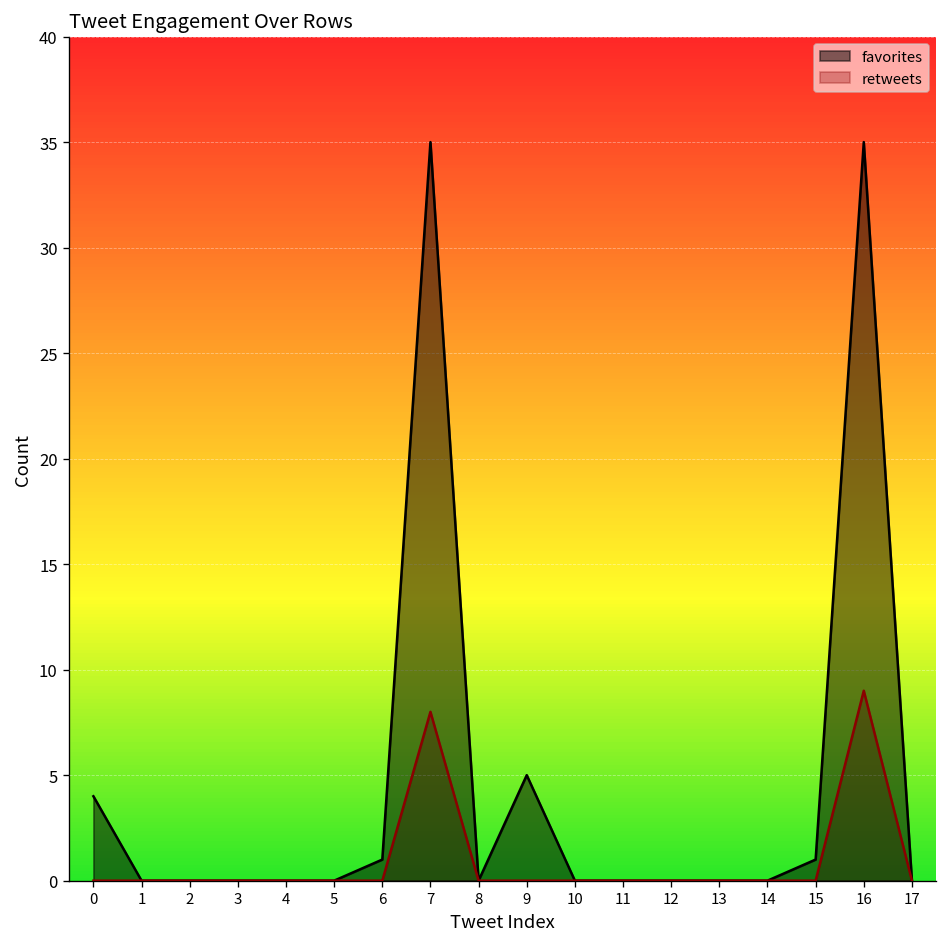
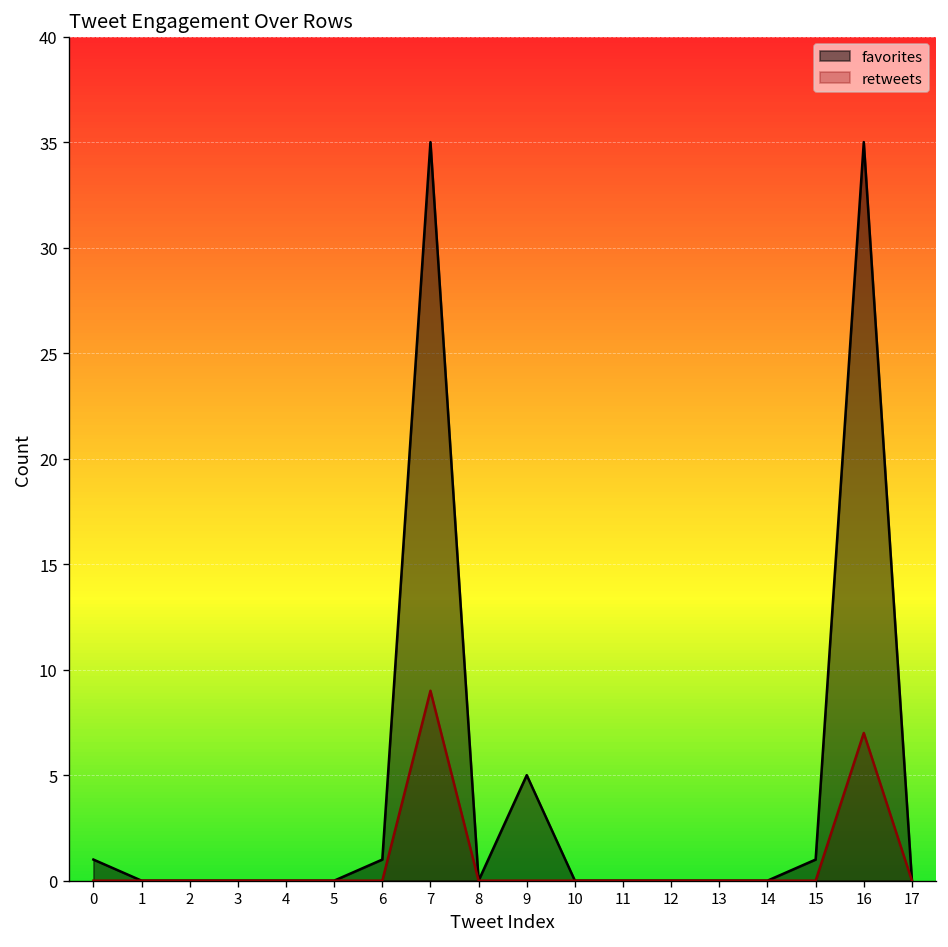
favorites, 0: 4 -> 1
retweets, 7: 8 -> 9
retweets, 16: 9 -> 7
